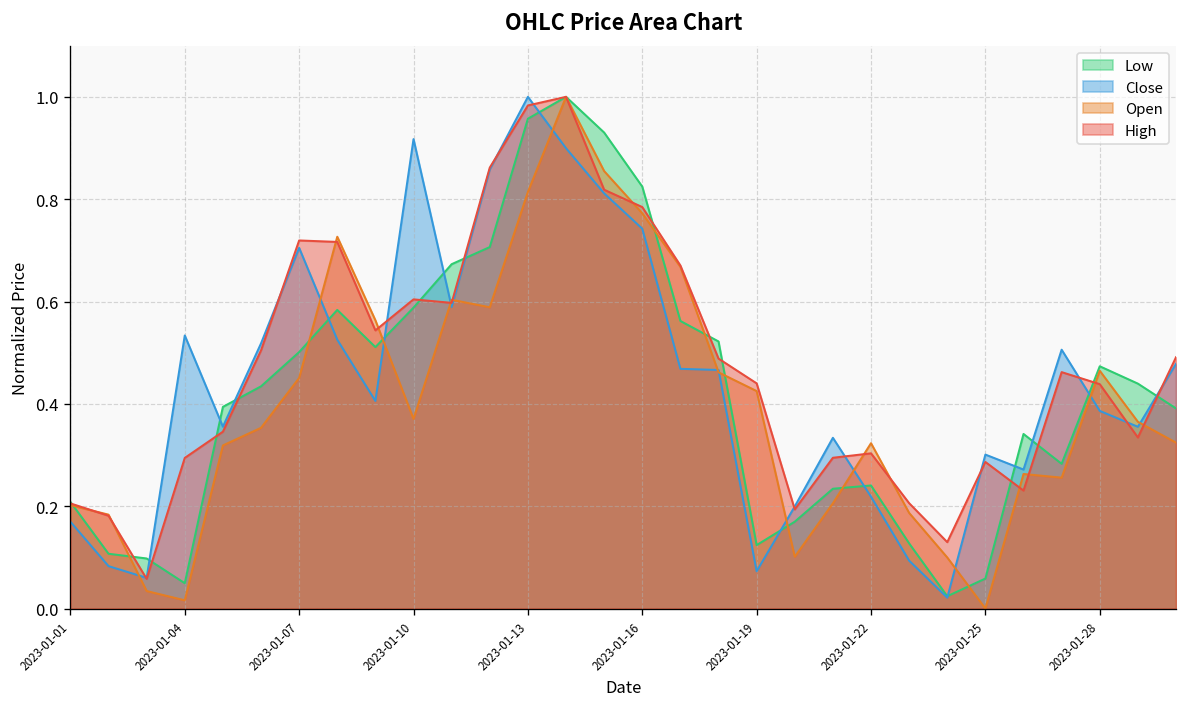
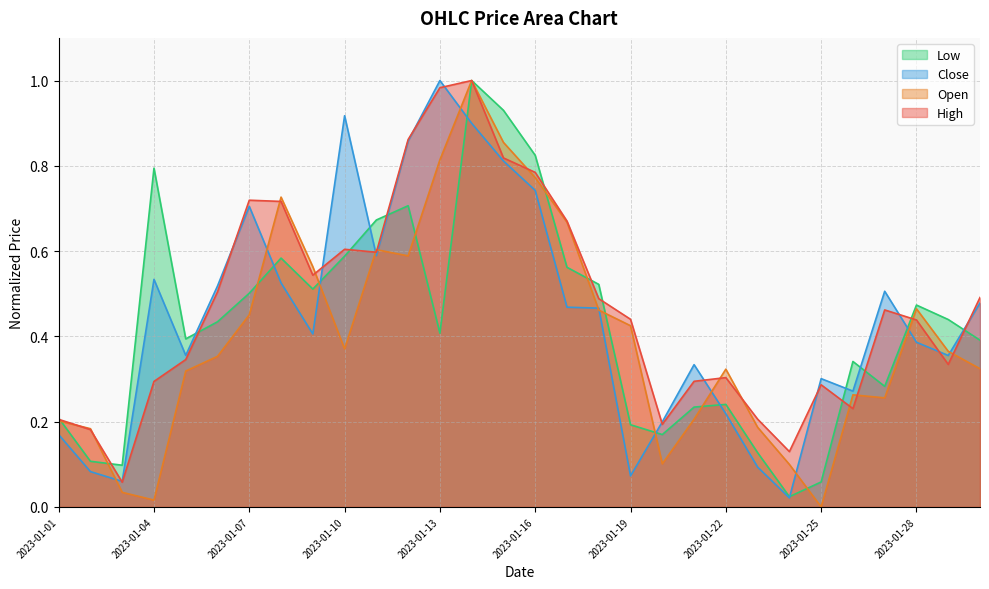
Low, 2023-01-04: 0.05 -> 0.79
Low, 2023-01-13: 0.96 -> 0.41
Low, 2023-01-19: 0.12 -> 0.19
